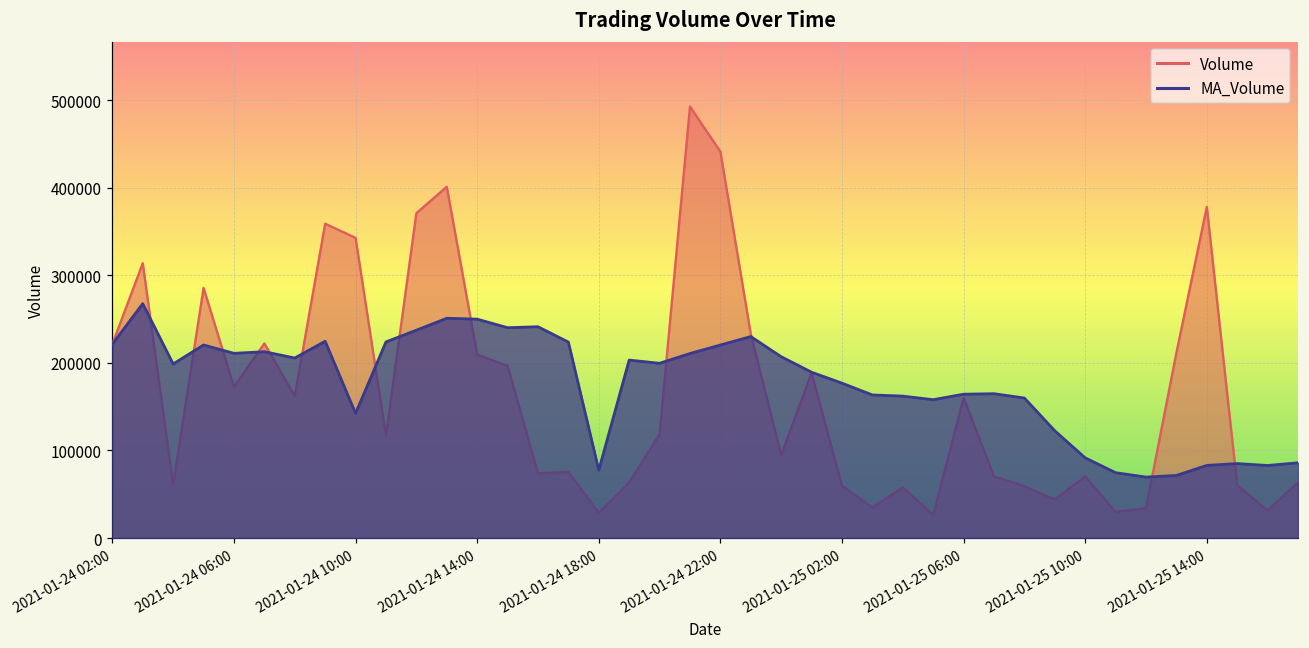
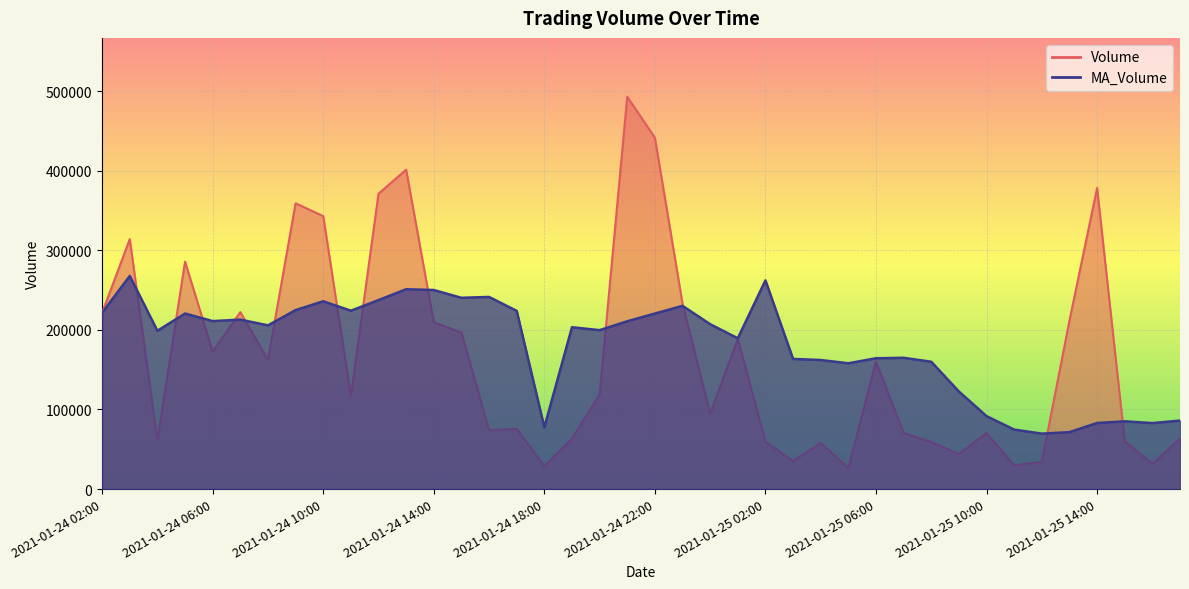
MA_Volume, 2021-01-24 10:00: 140000 -> 240000
MA_Volume, 2021-01-25 02:00: 180000 -> 260000
